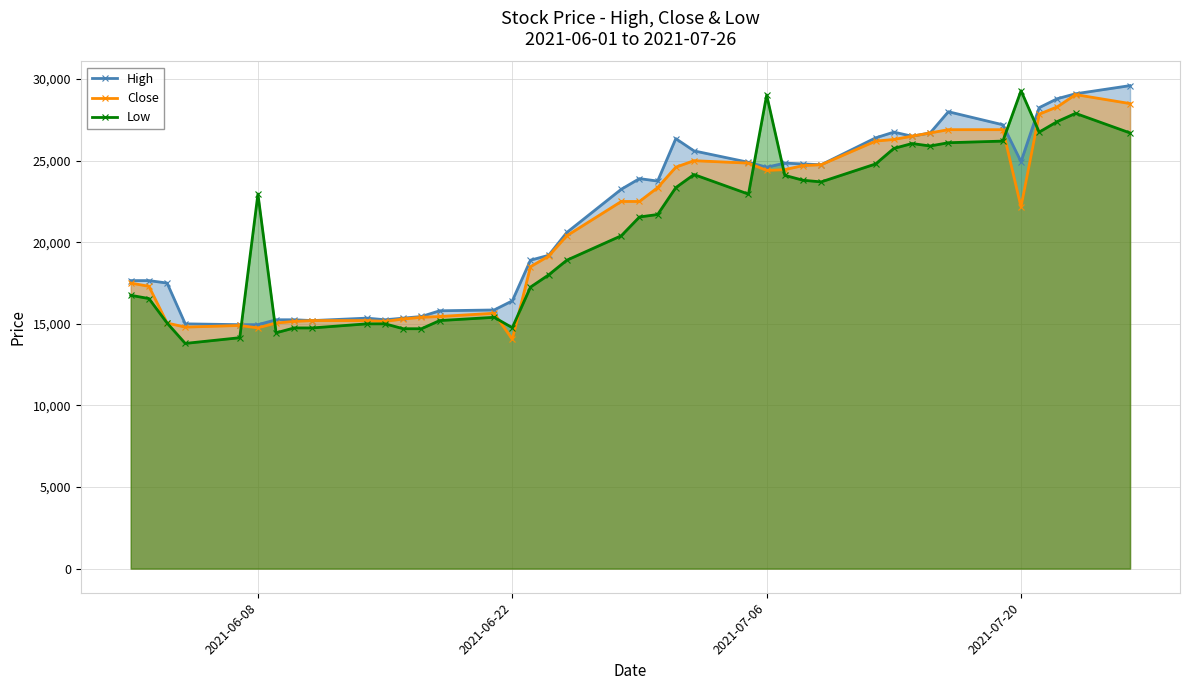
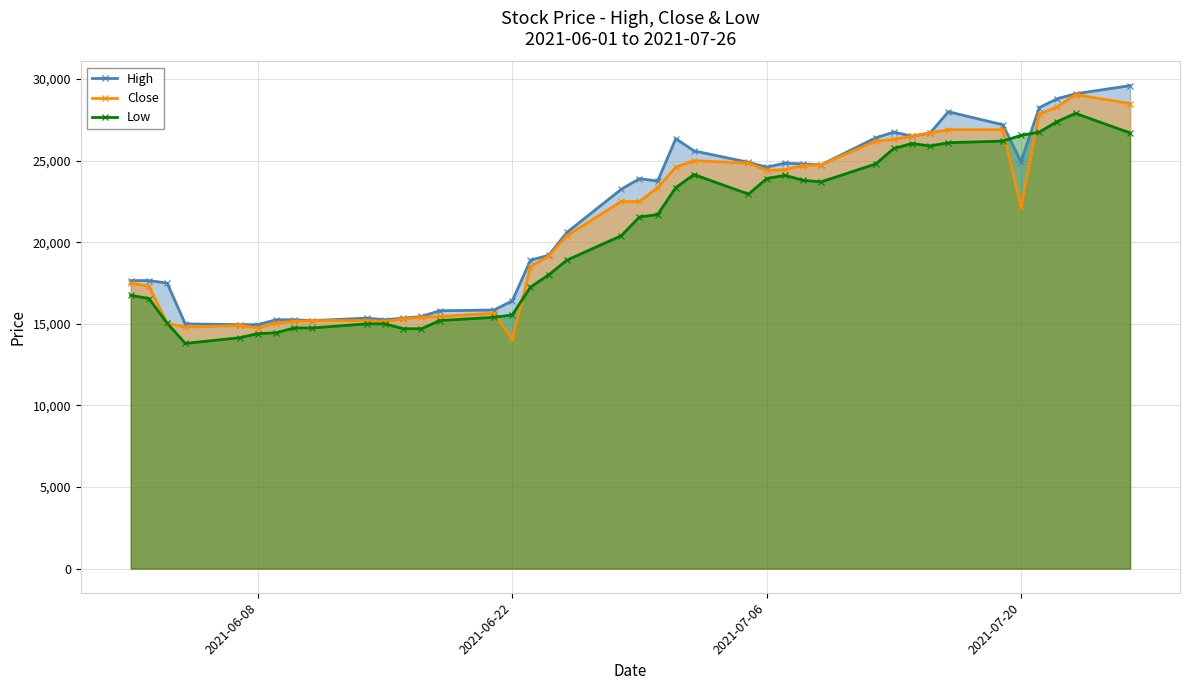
Low, 2021-06-08: 23,000 -> 14,400
Low, 2021-06-22: 14,800 -> 15,600
Low, 2021-07-06: 29,000 -> 23,900
Low, 2021-07-20: 29,300 -> 26,600
